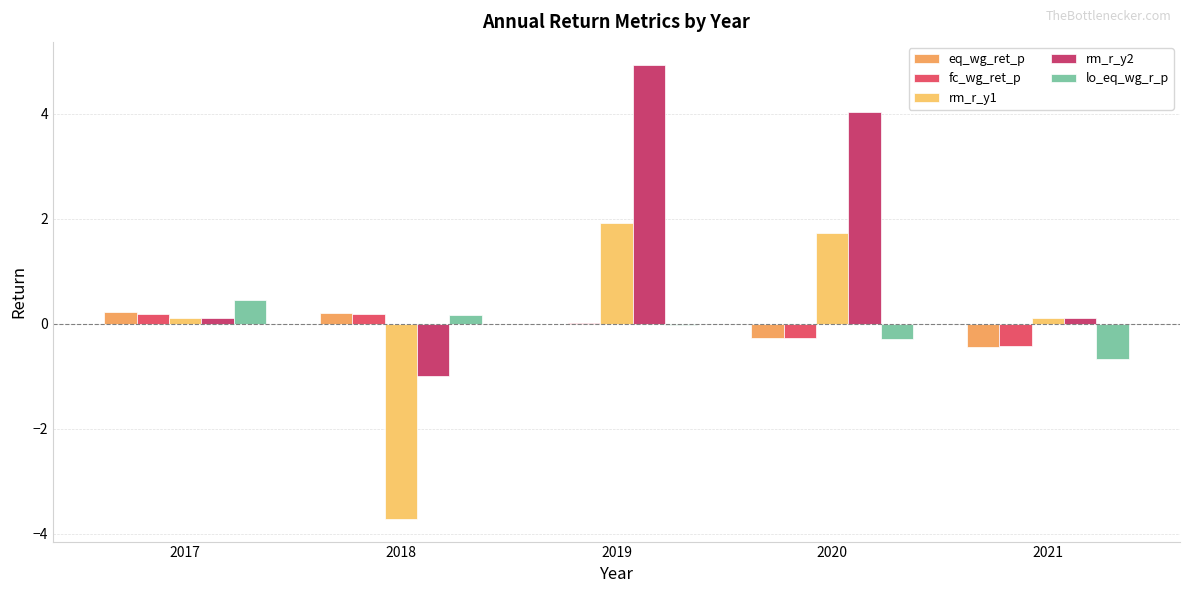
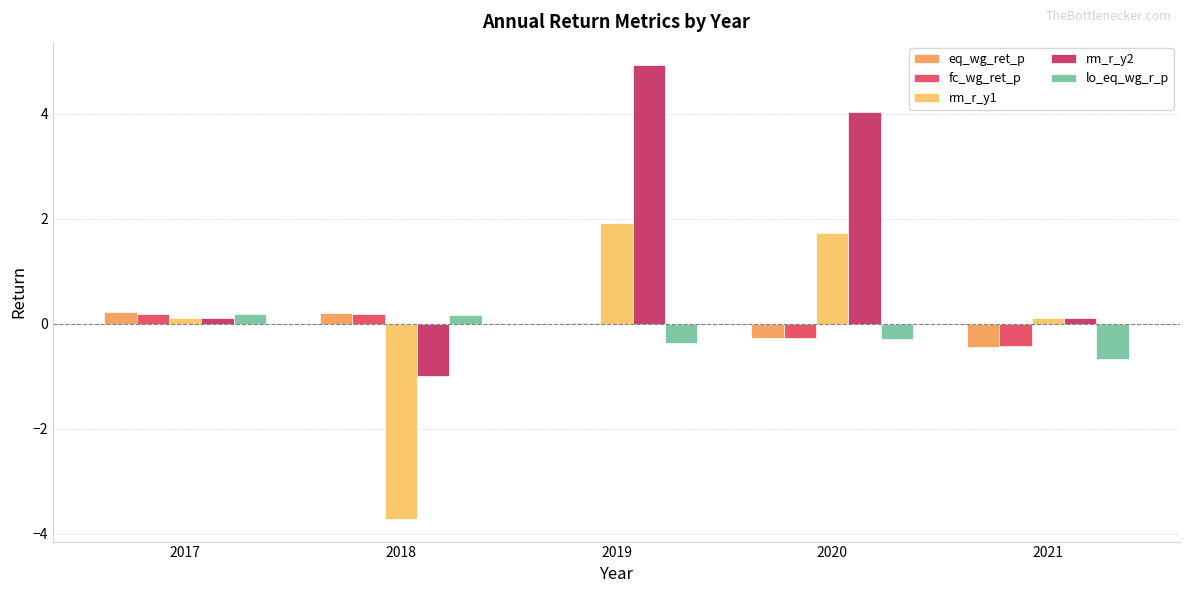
lo_eq_wg_r_p, 2017: 0.5 -> 0.2
lo_eq_wg_r_p, 2019: 0.0 -> -0.4
